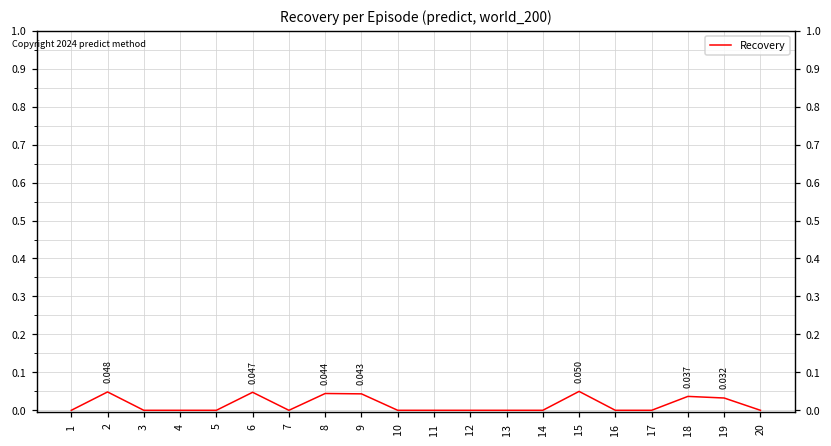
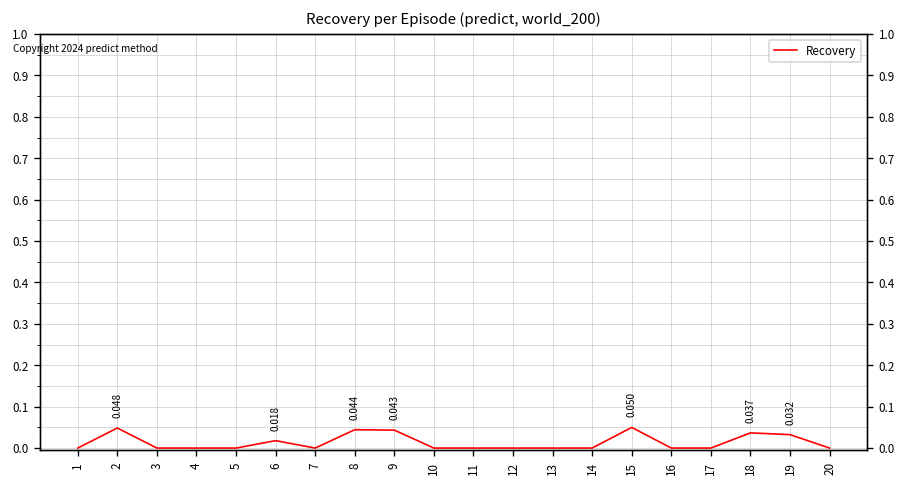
6: 0.047 -> 0.018
